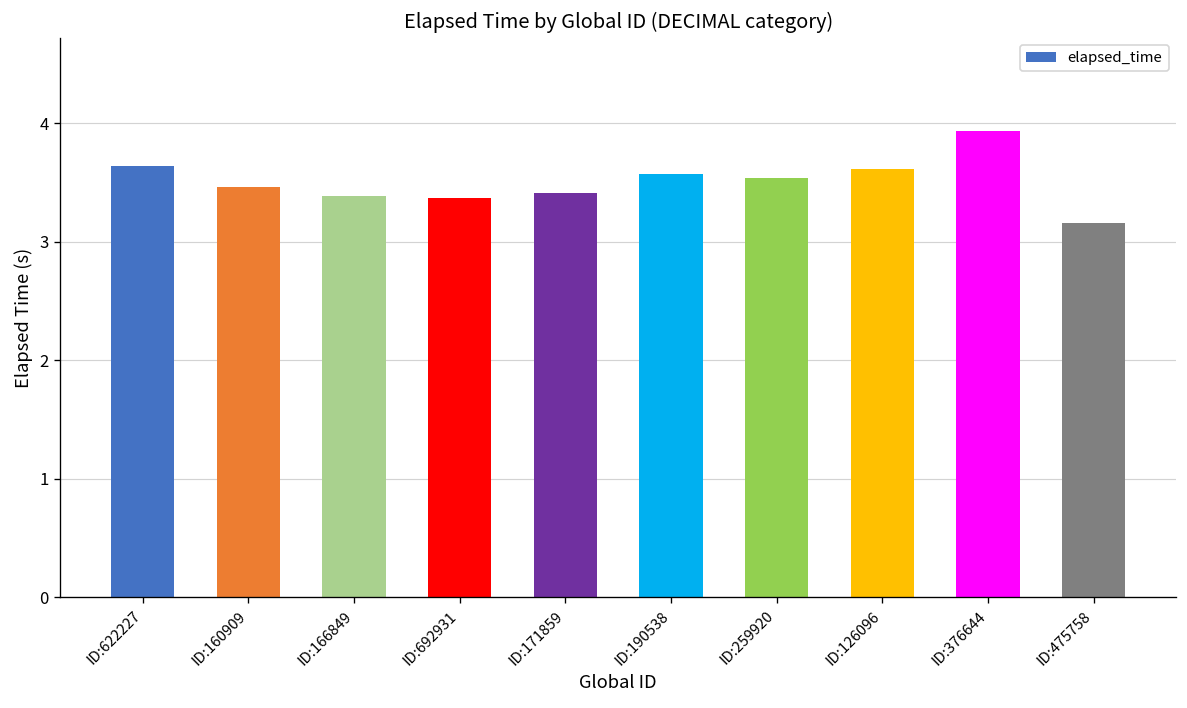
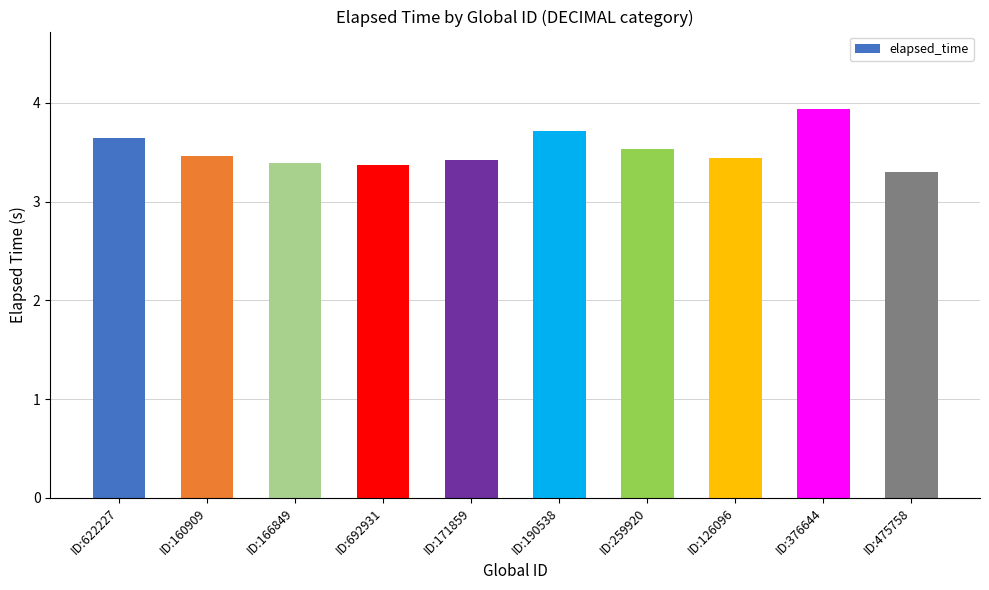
ID:190538: 3.6 -> 3.7
ID:126096: 3.6 -> 3.4
ID:475758: 3.2 -> 3.3
